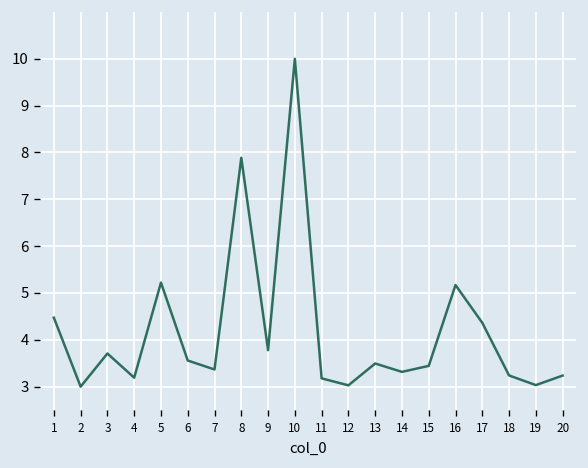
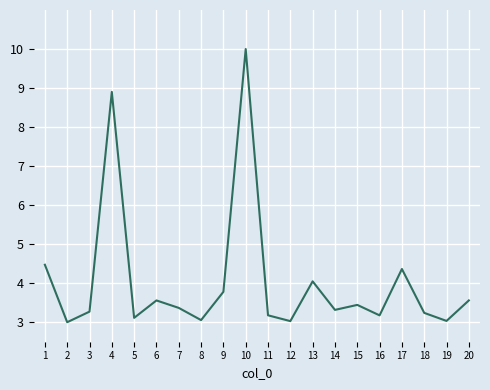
3: 3.7 -> 3.3
4: 3.2 -> 8.9
5: 5.2 -> 3.1
8: 7.9 -> 3.1
13: 3.5 -> 4.0
16: 5.2 -> 3.2
20: 3.2 -> 3.6
